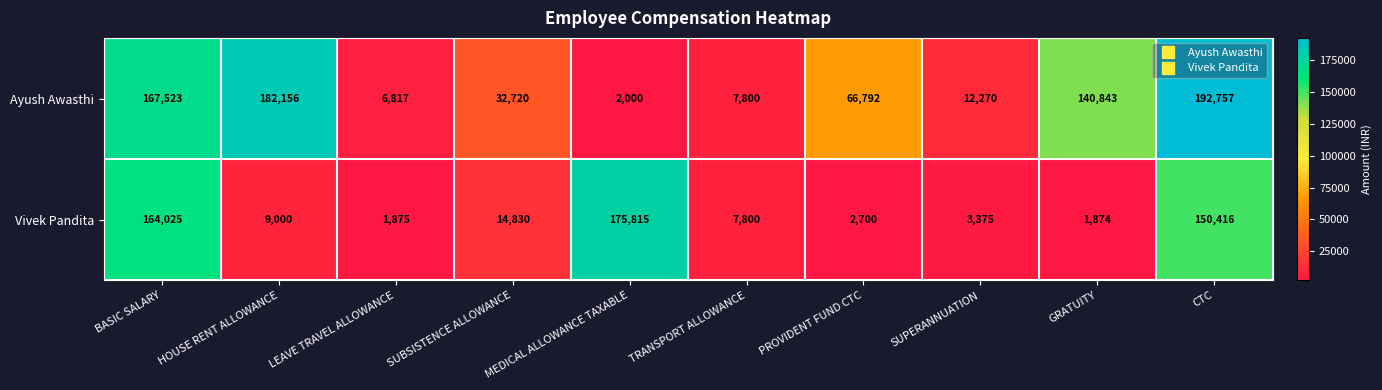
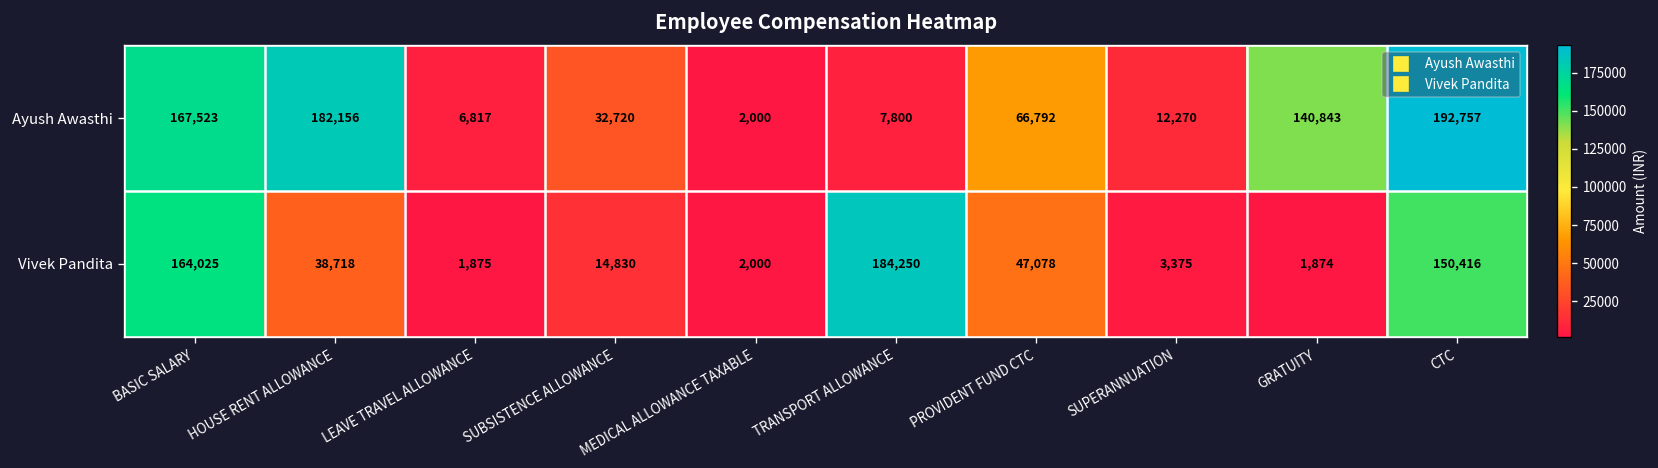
Vivek Pandita, HOUSE RENT ALLOWANCE: 9,000 -> 38,718
Vivek Pandita, MEDICAL ALLOWANCE TAXABLE: 175,815 -> 2,000
Vivek Pandita, TRANSPORT ALLOWANCE: 7,800 -> 184,250
Vivek Pandita, PROVIDENT FUND CTC: 2,700 -> 47,078
